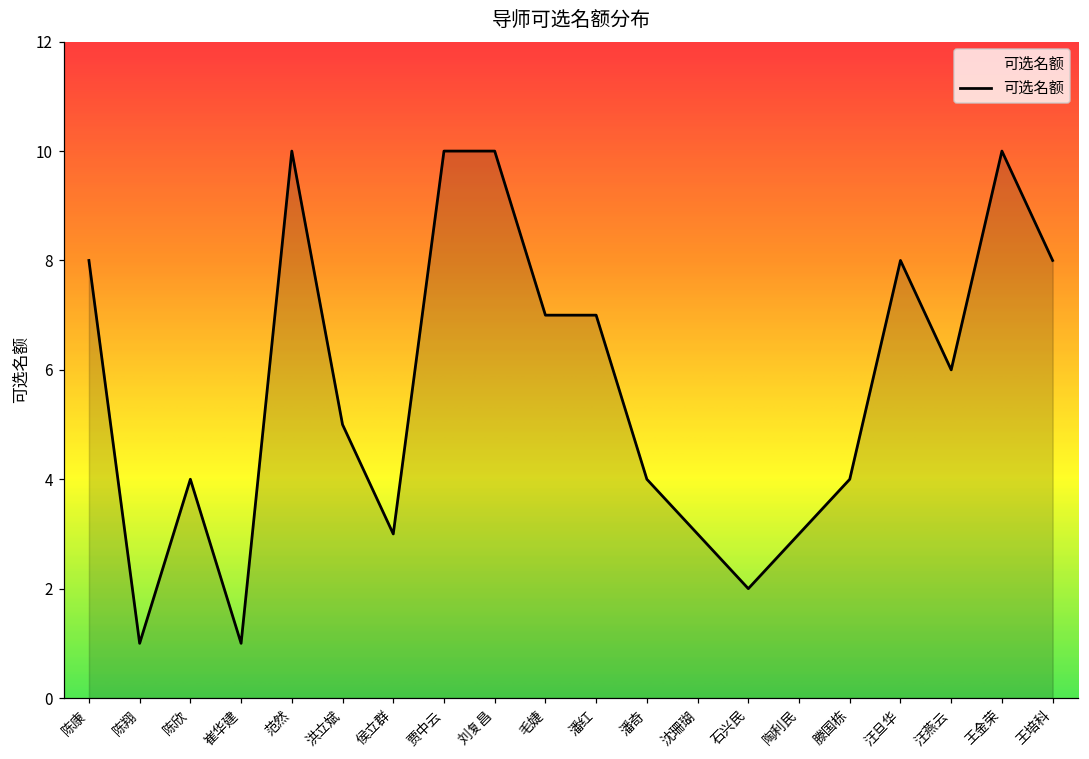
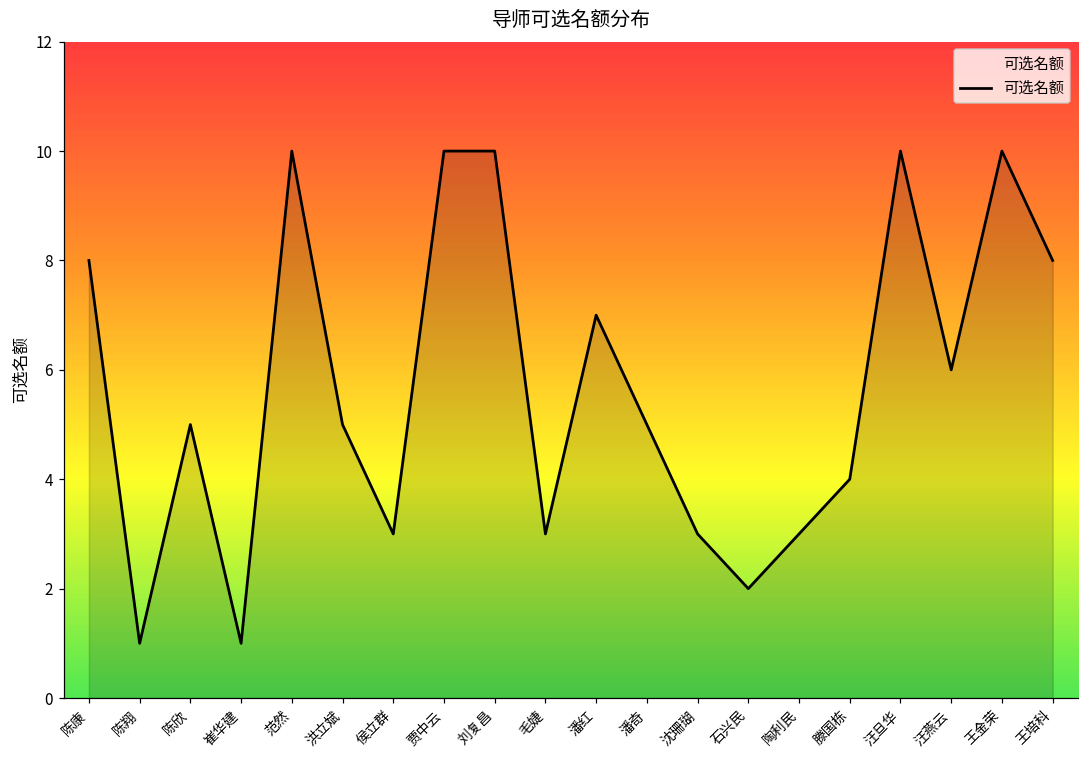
陈欣: 4 -> 5
毛婕: 7 -> 3
潘奇: 4 -> 5
汪旦华: 8 -> 10
